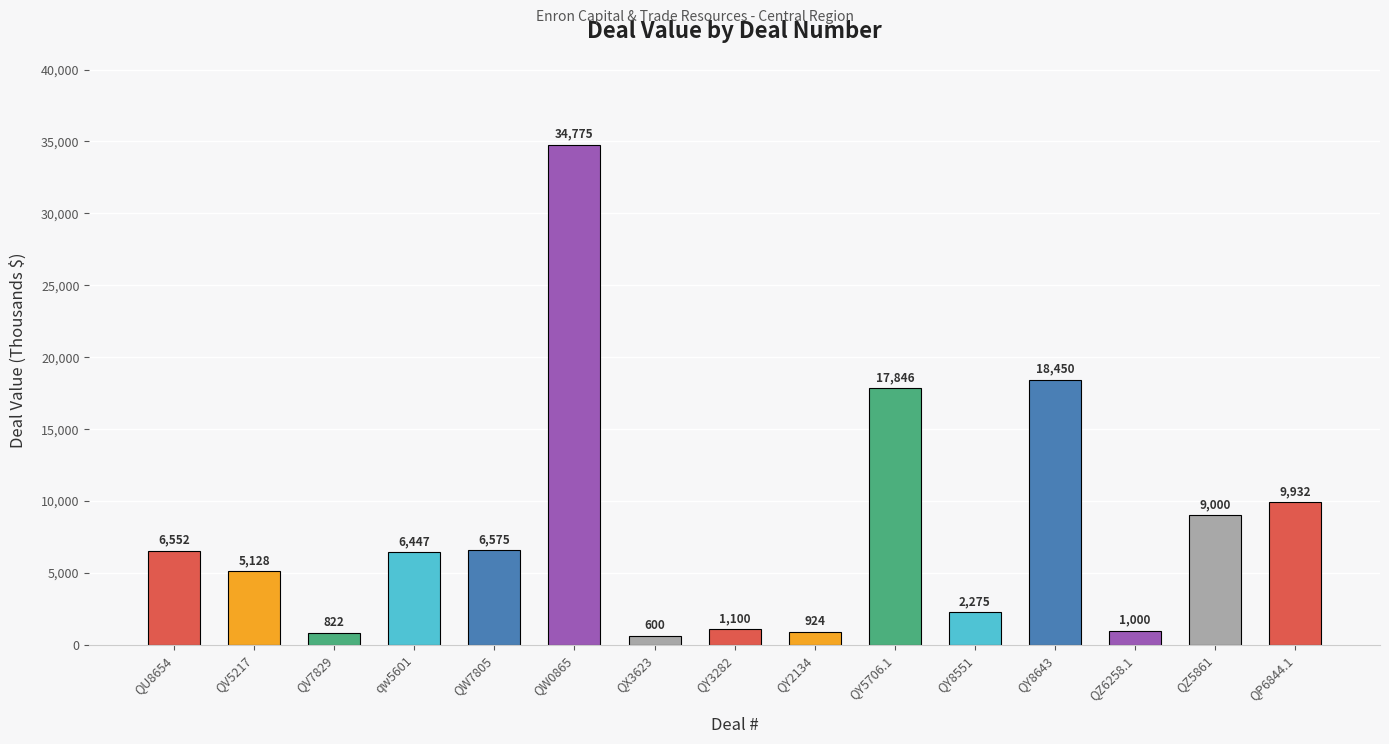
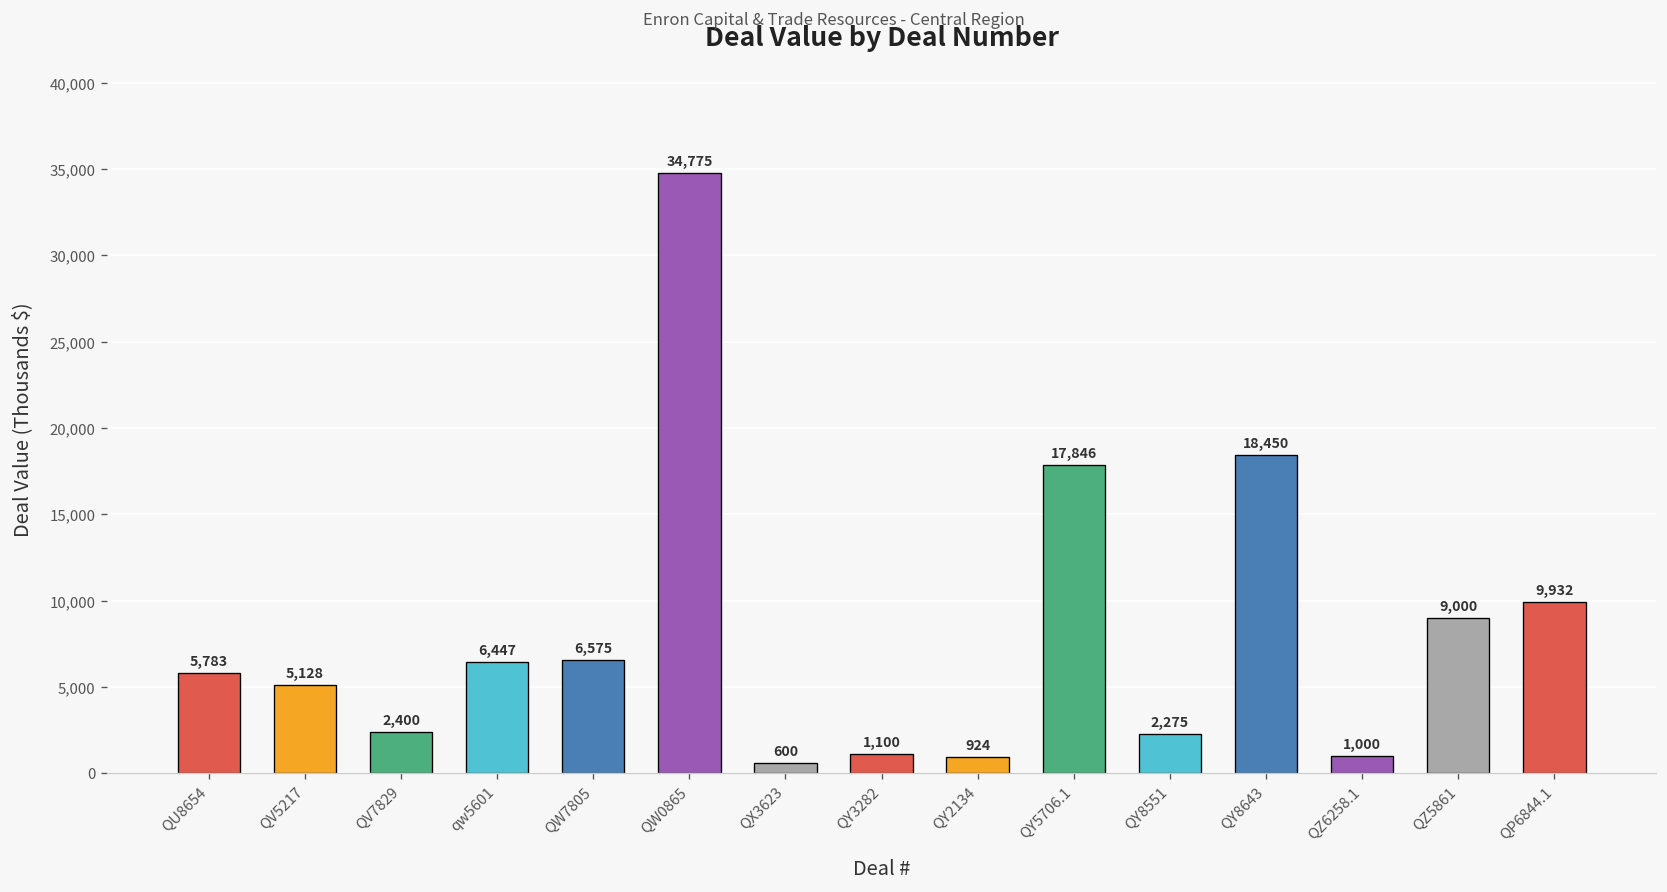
QU8654: 6,552 -> 5,783
QV7829: 822 -> 2,400
